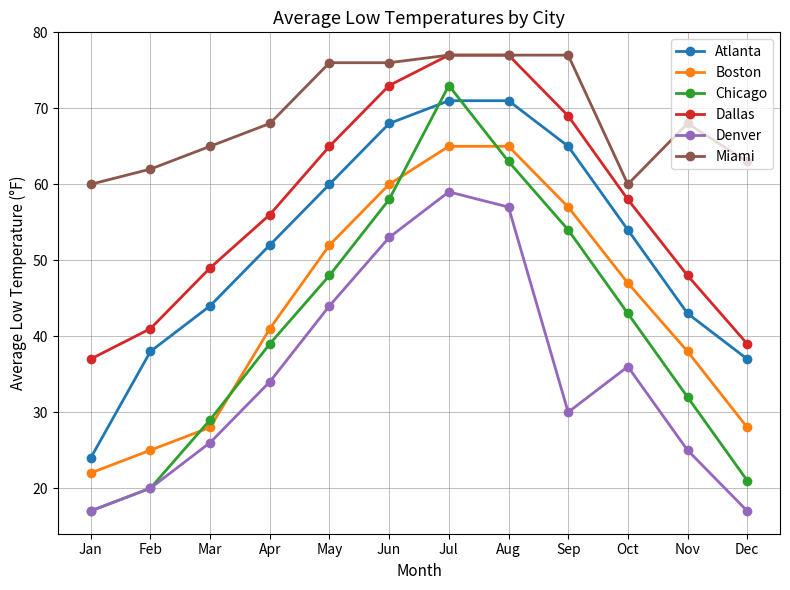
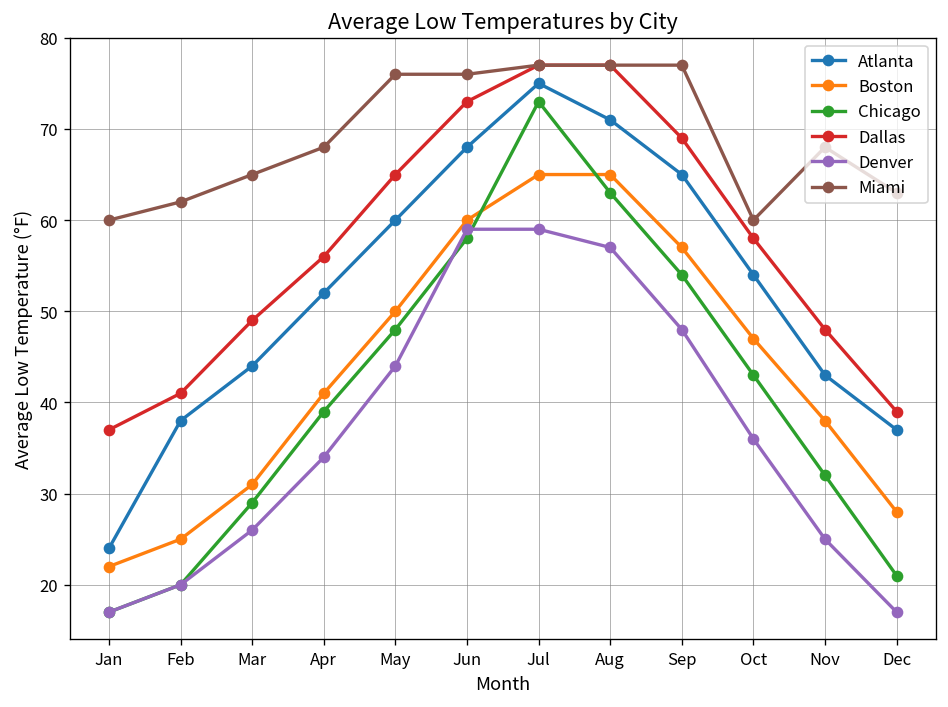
Boston, Mar: 28 -> 31
Boston, May: 52 -> 50
Denver, Jun: 53 -> 59
Atlanta, Jul: 71 -> 75
Denver, Sep: 30 -> 48
